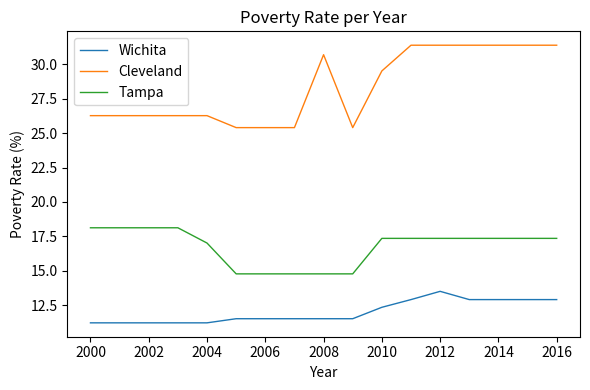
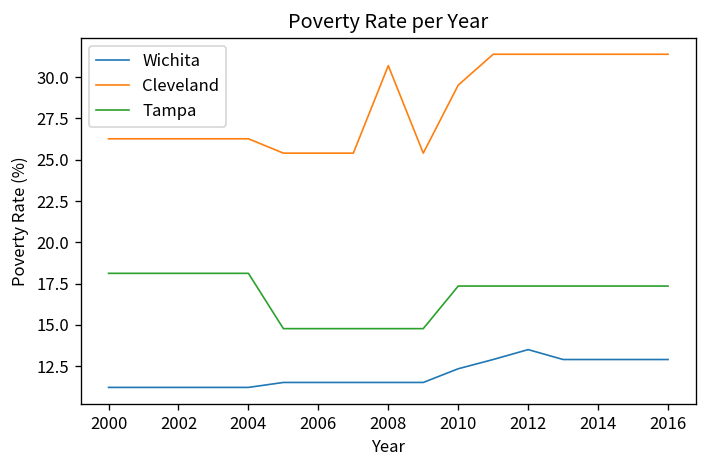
Tampa, 2004: 17.0 -> 18.1
